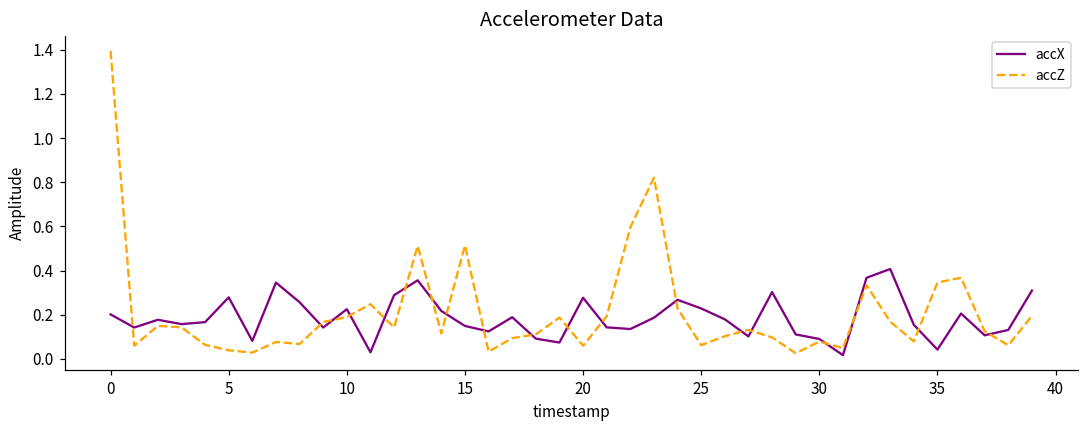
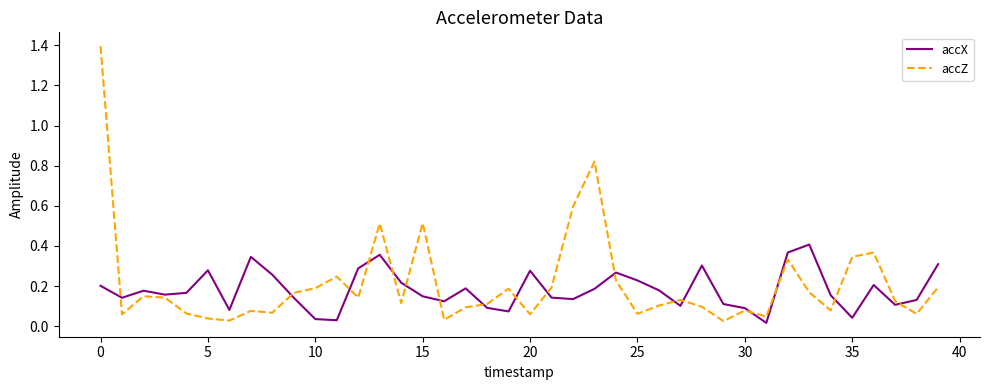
accX, 10: 0.23 -> 0.04
